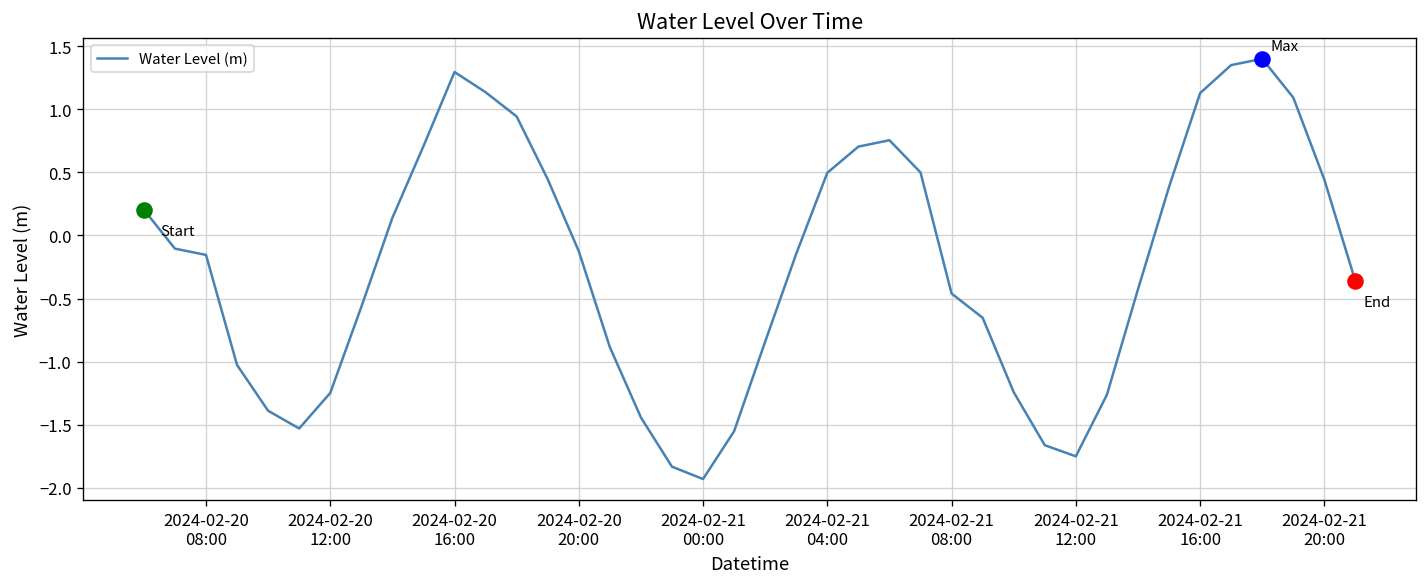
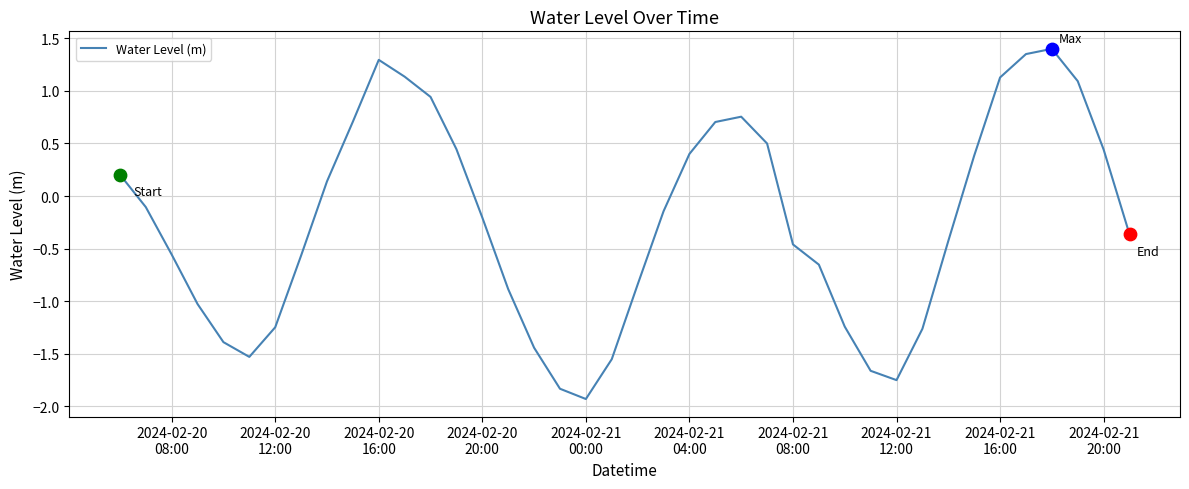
Water Level (m), 2024-02-20 08:00: -0.15 -> -0.56
Water Level (m), 2024-02-20 20:00: -0.12 -> -0.20
Water Level (m), 2024-02-21 04:00: 0.50 -> 0.40
